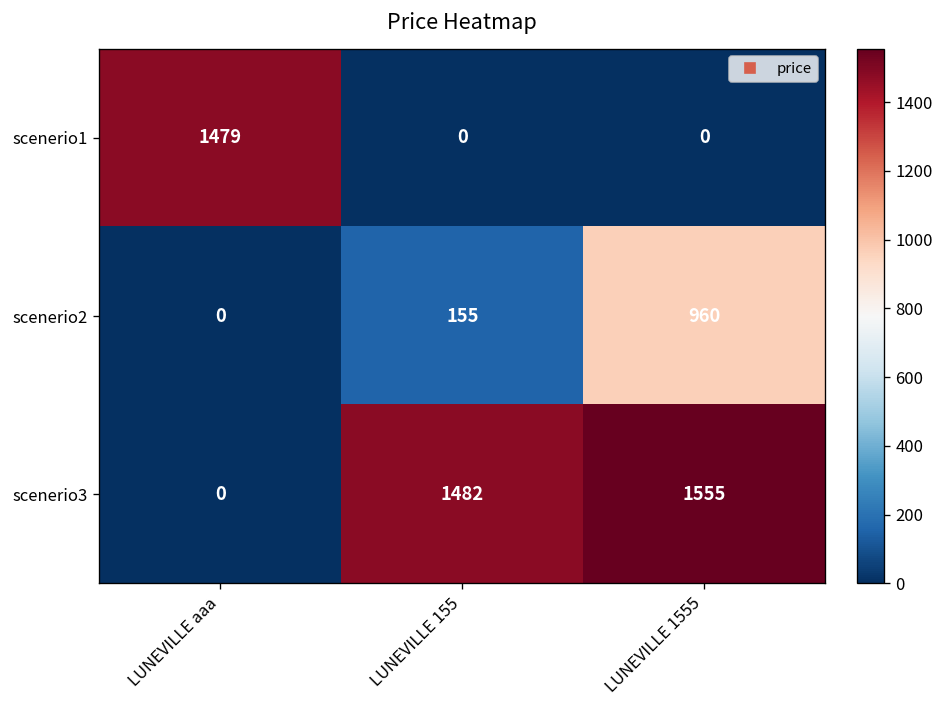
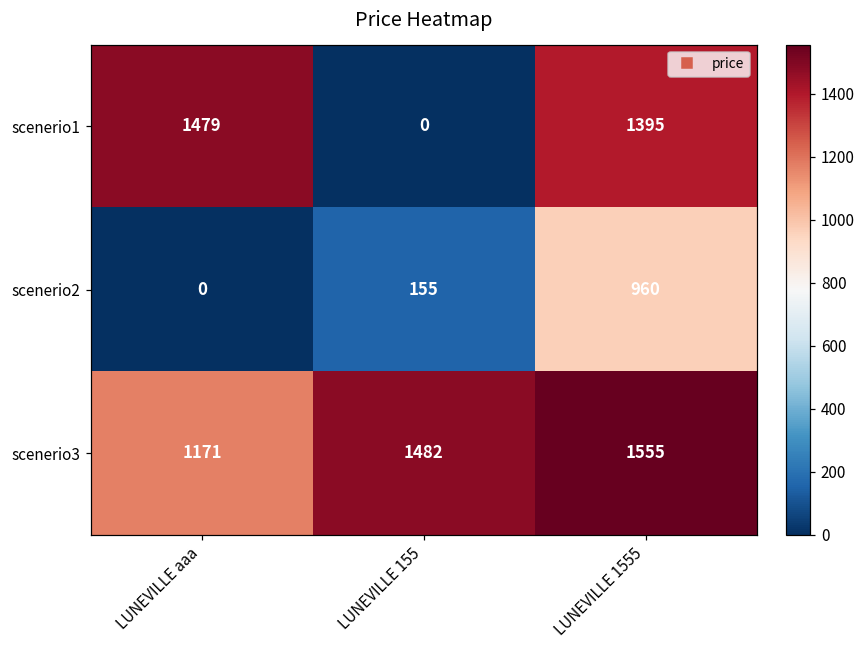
scenerio1, LUNEVILLE 1555: 0 -> 1395
scenerio3, LUNEVILLE aaa: 0 -> 1171
